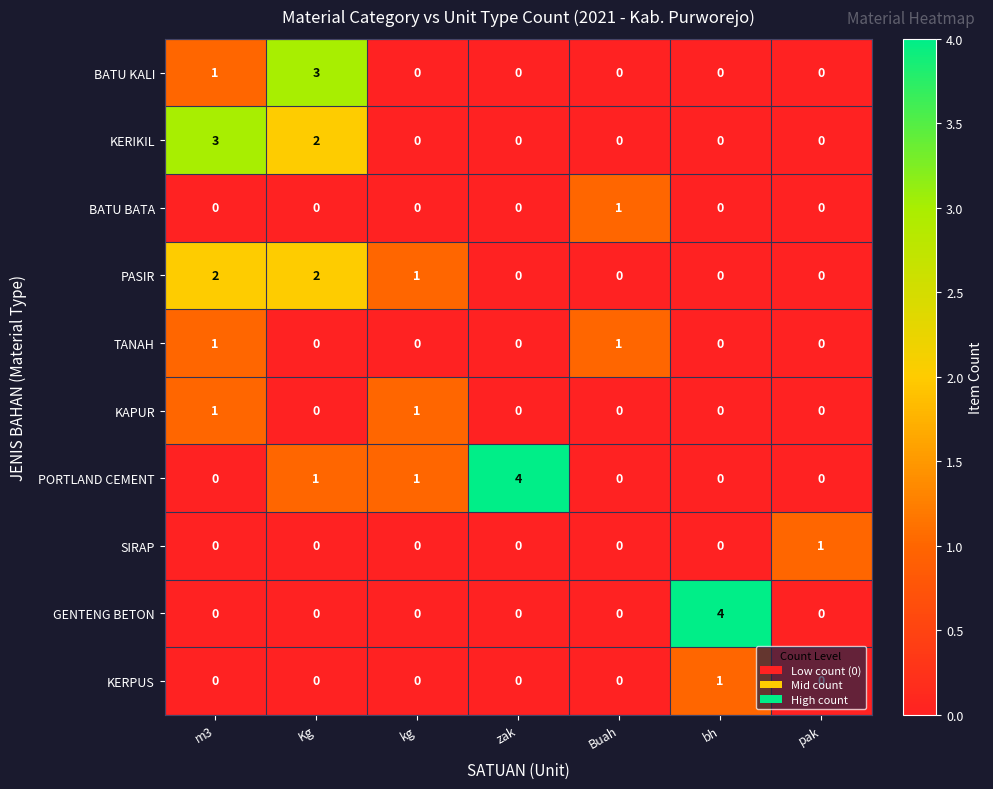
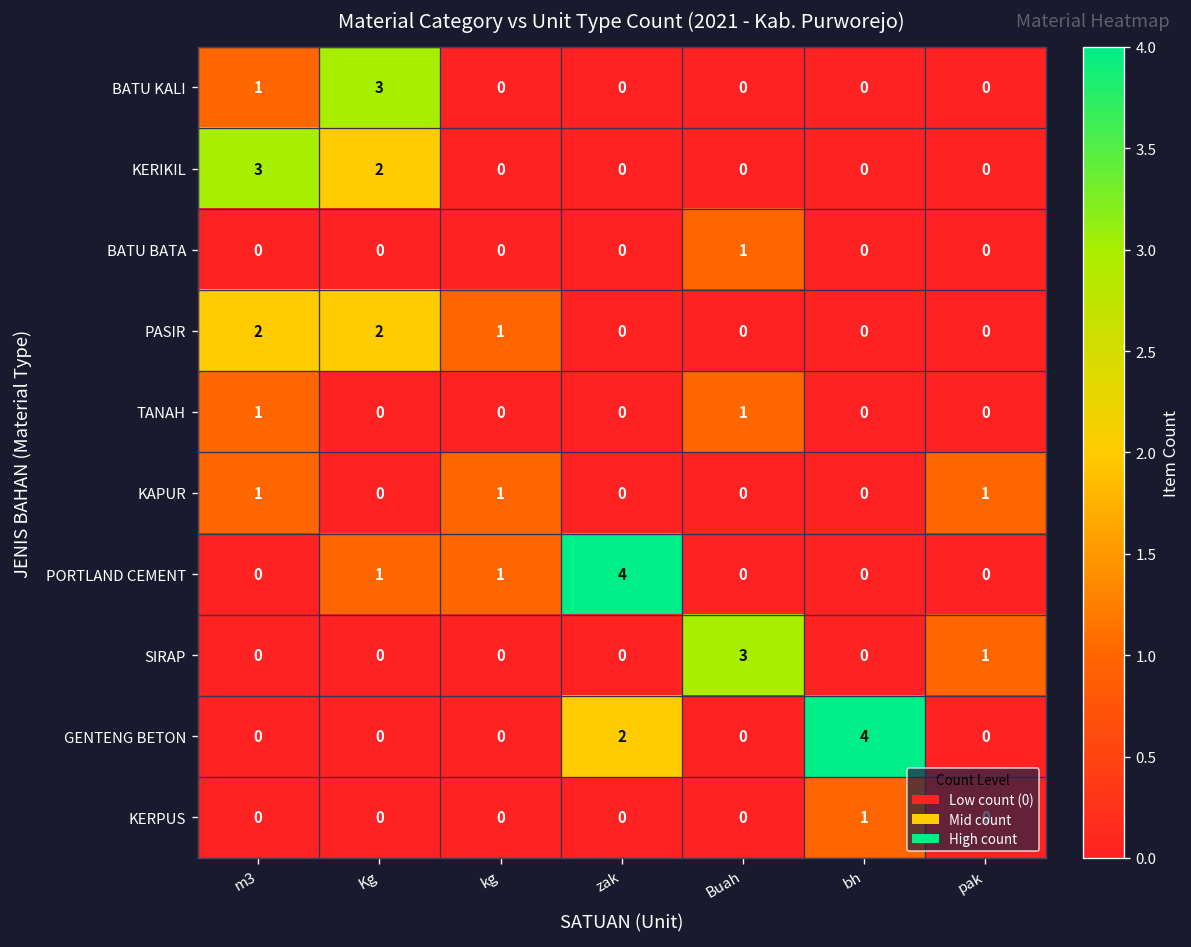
KAPUR, pak: 0 -> 1
SIRAP, Buah: 0 -> 3
GENTENG BETON, zak: 0 -> 2
